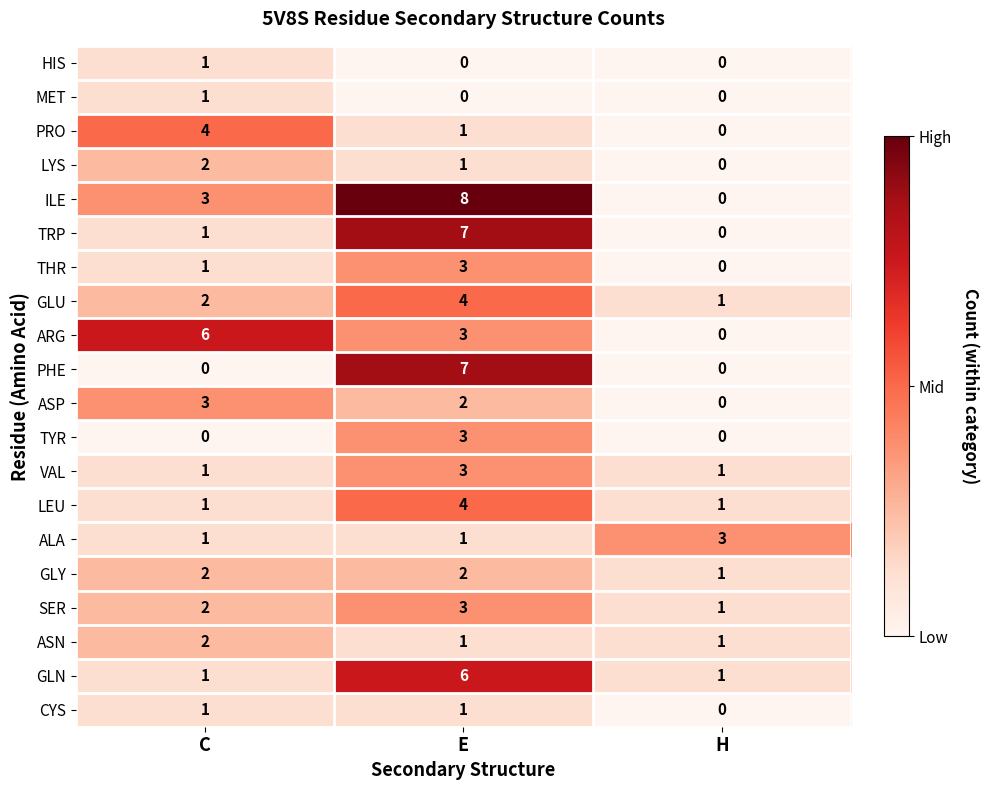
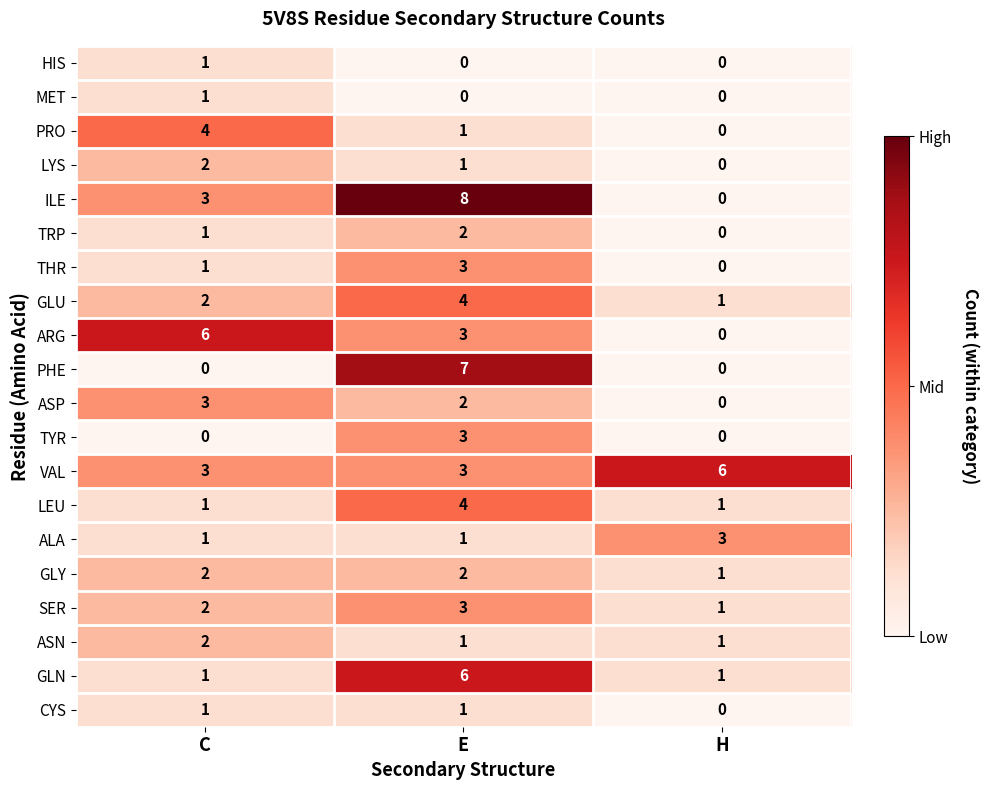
TRP, E: 7 -> 2
VAL, C: 1 -> 3
VAL, H: 1 -> 6
